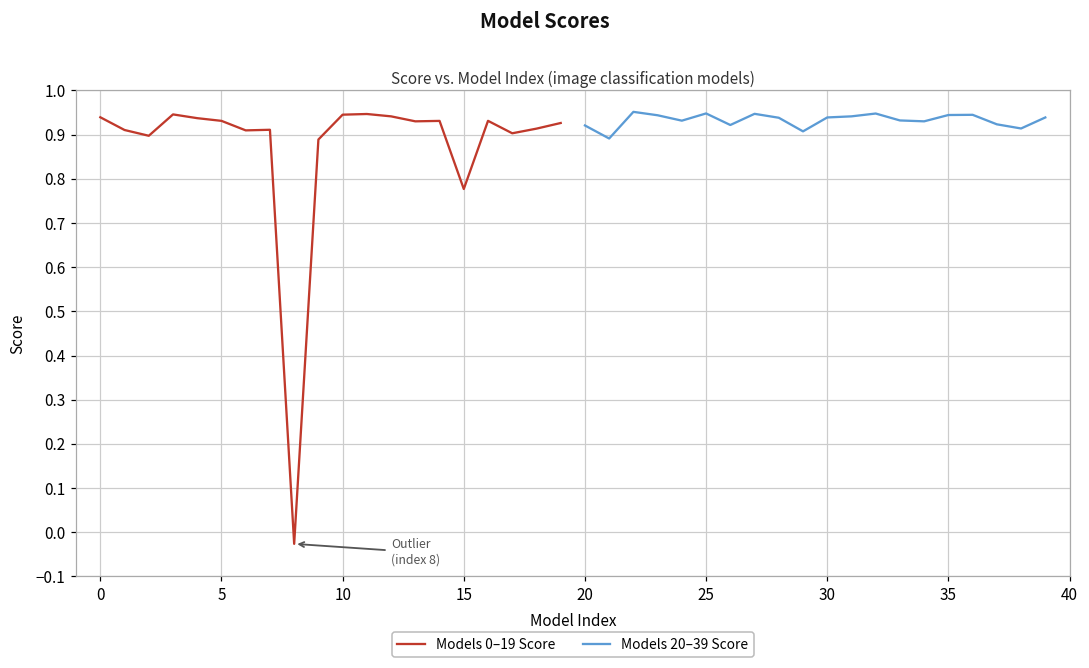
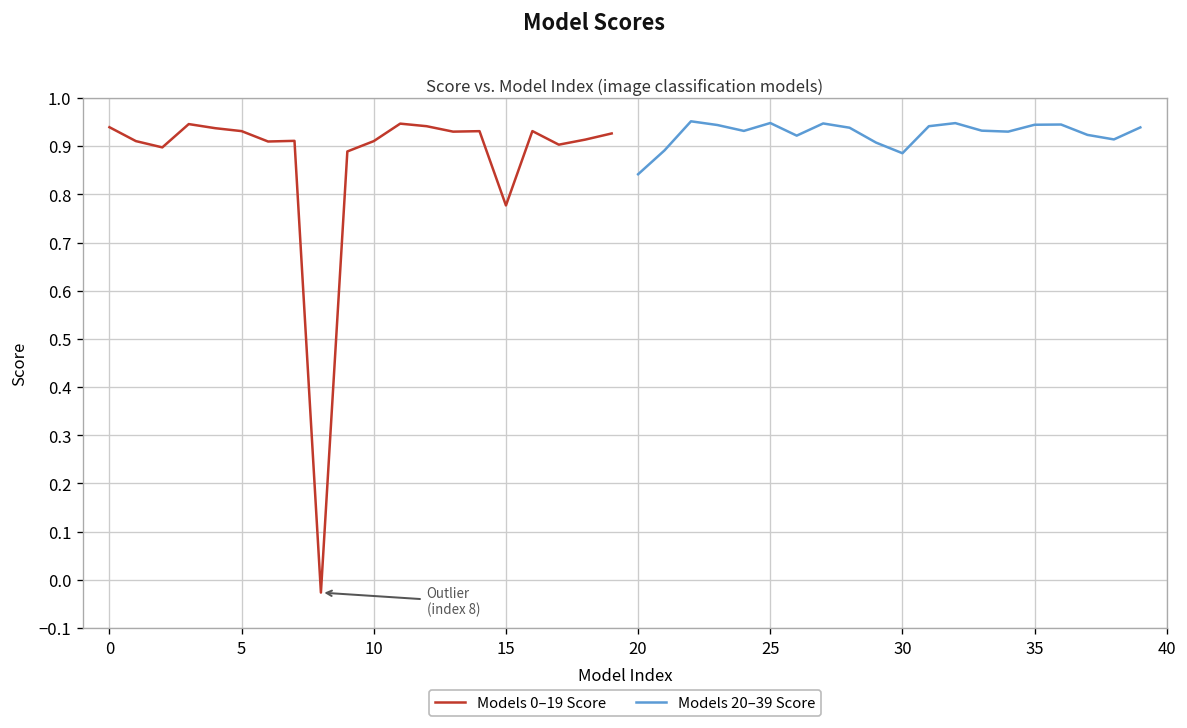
Models 0–19 Score, 10: 0.95 -> 0.91
Models 20–39 Score, 20: 0.92 -> 0.84
Models 20–39 Score, 30: 0.94 -> 0.89
